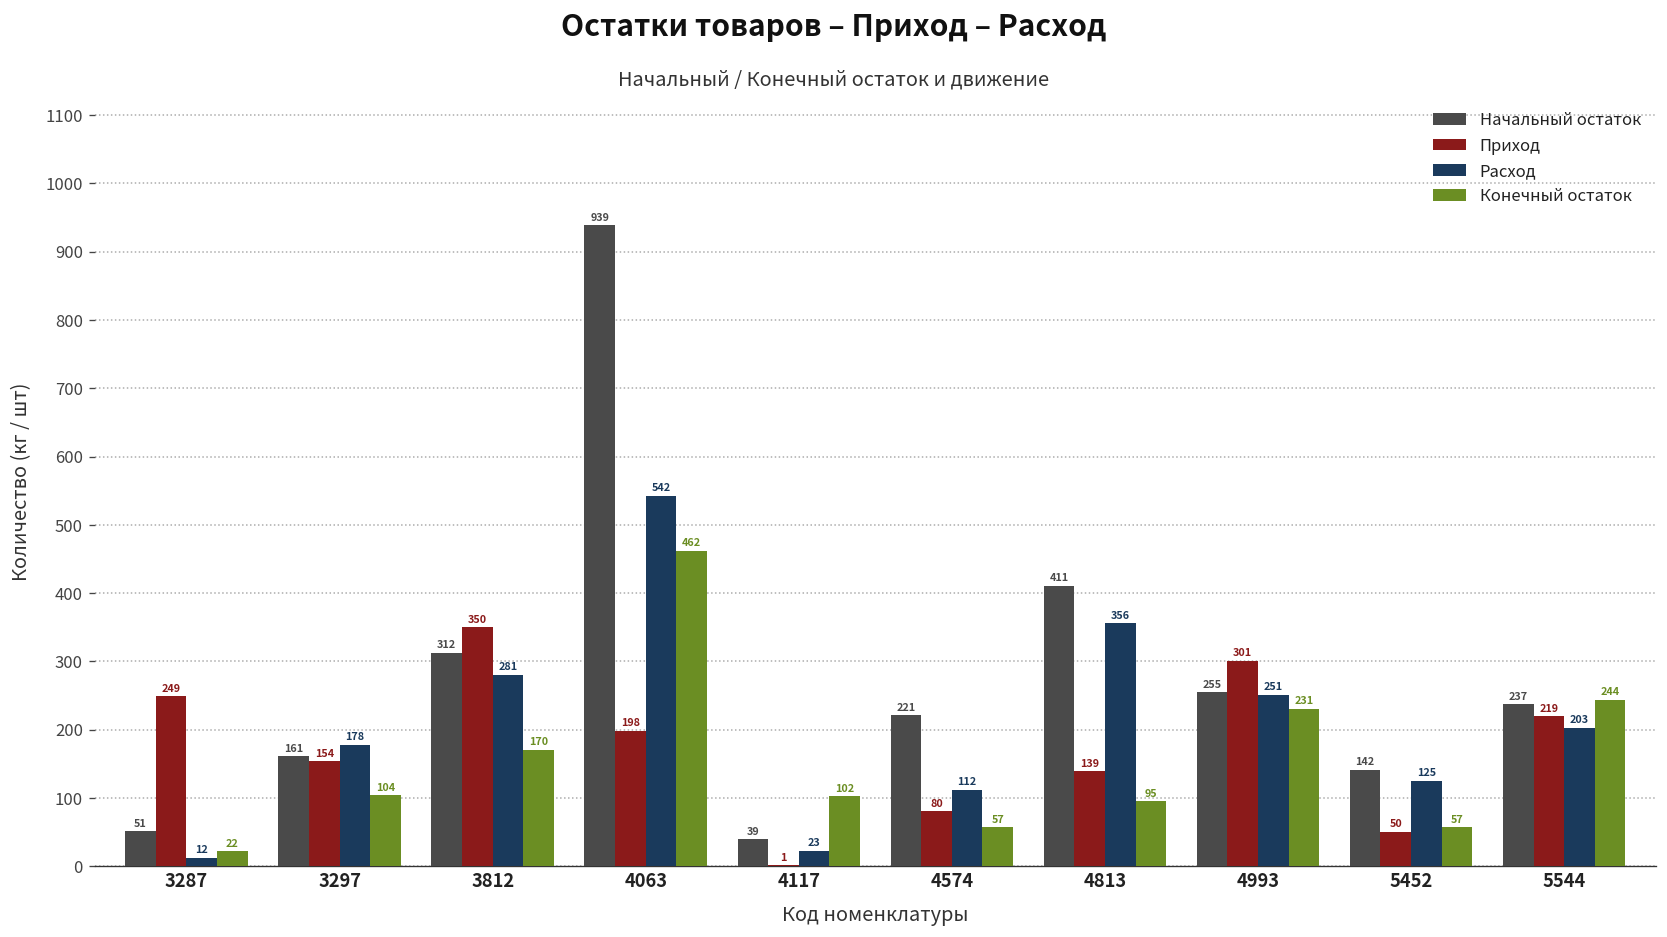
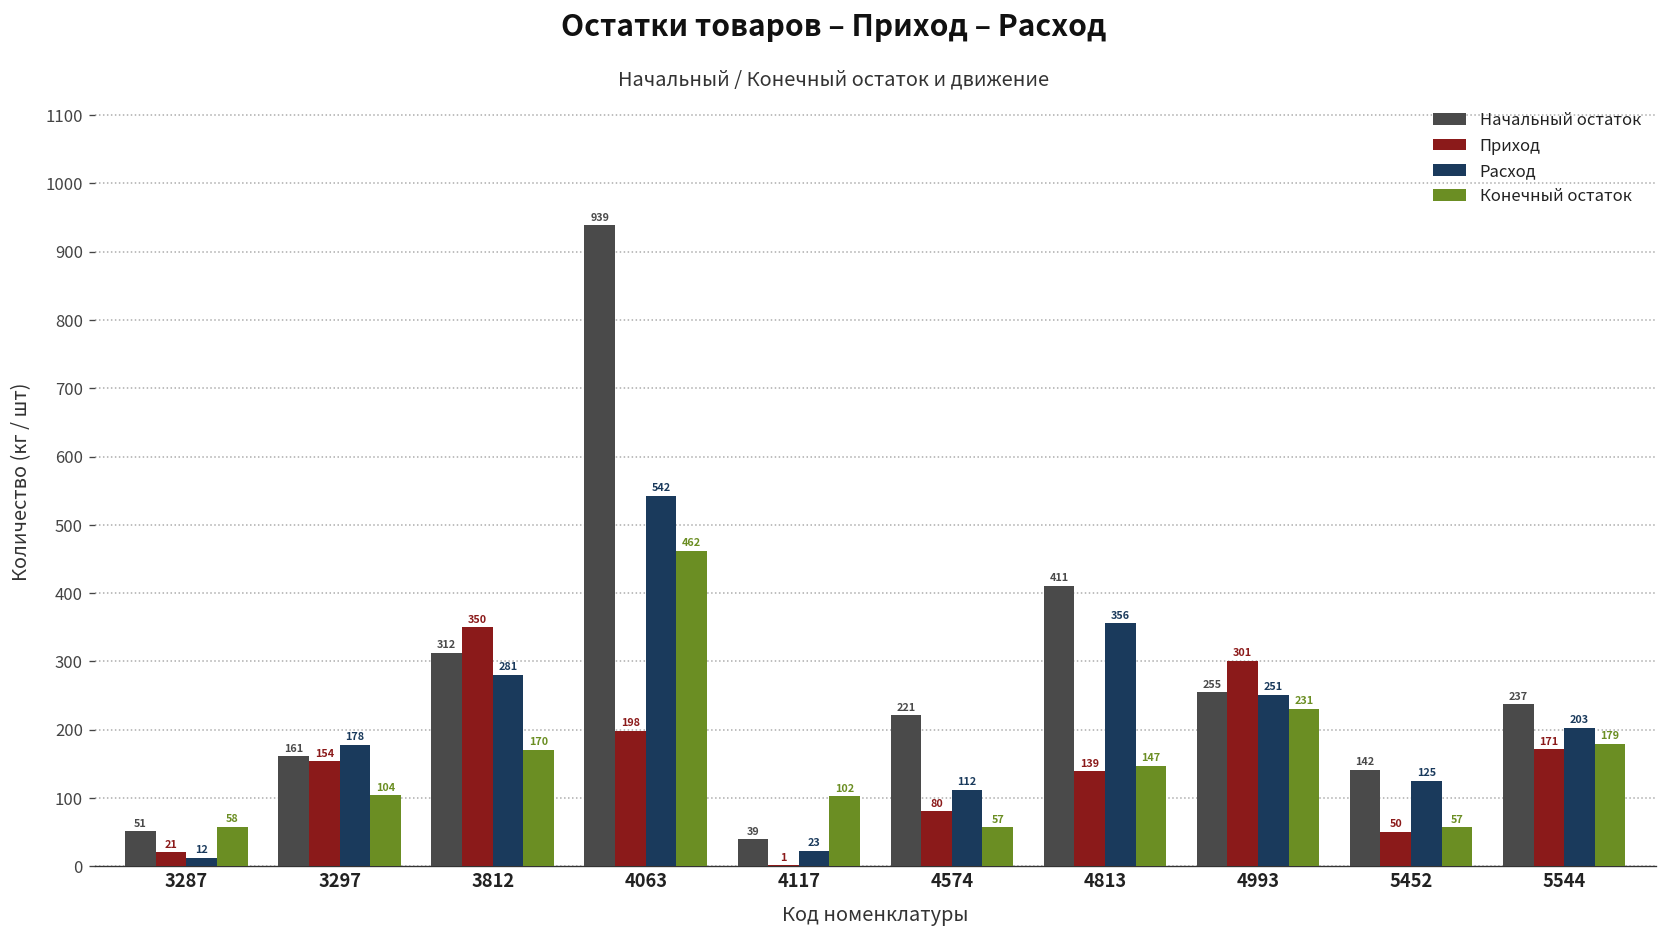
Приход, 3287: 249 -> 21
Конечный остаток, 3287: 22 -> 58
Конечный остаток, 4813: 95 -> 147
Приход, 5544: 219 -> 171
Конечный остаток, 5544: 244 -> 179
